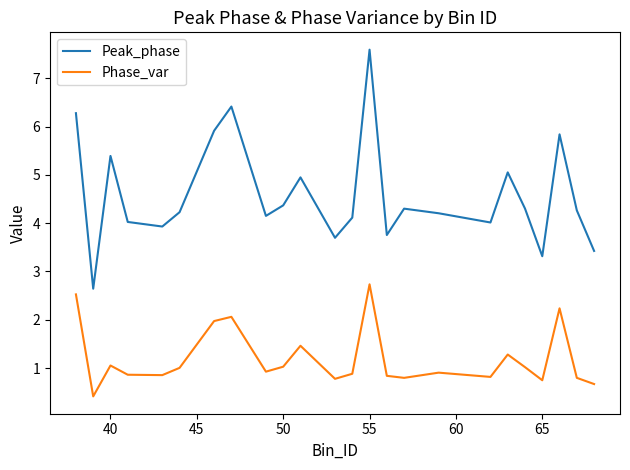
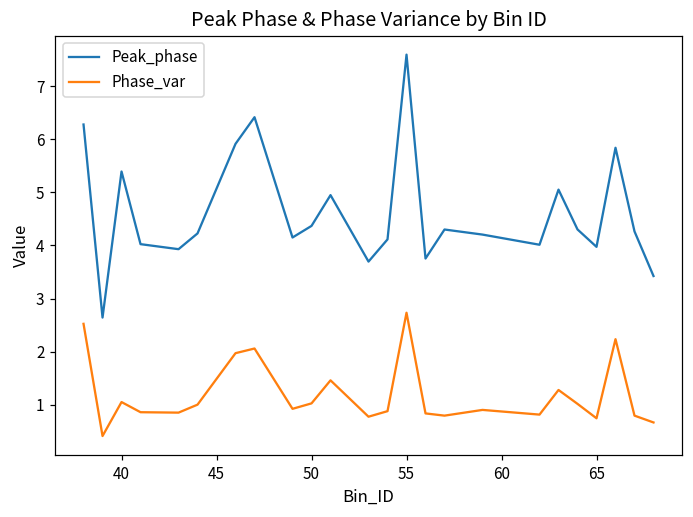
Peak_phase, 65: 3.3 -> 4.0
